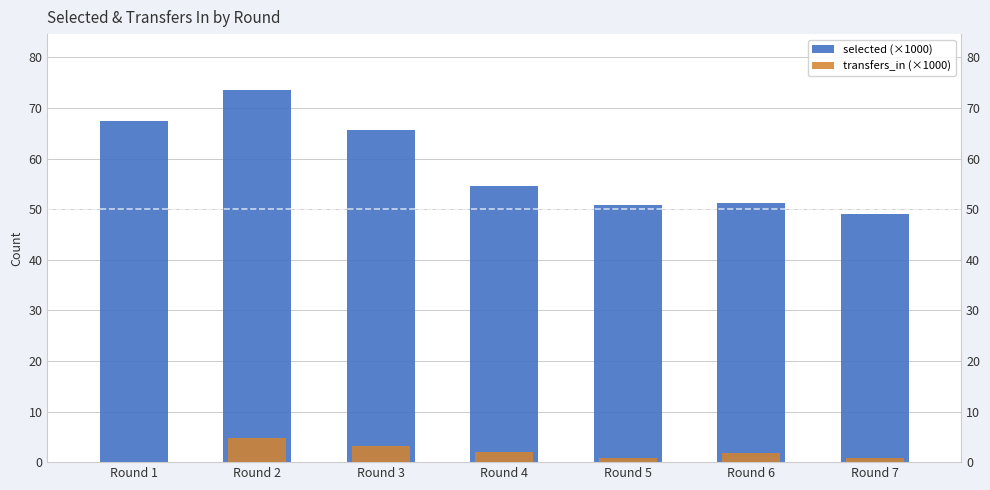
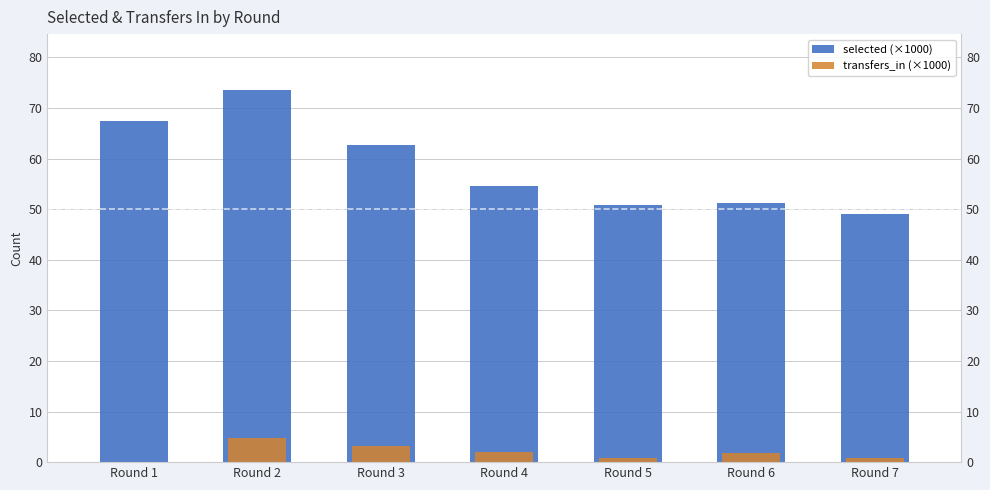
selected (×1000), Round 3: 66 -> 63
